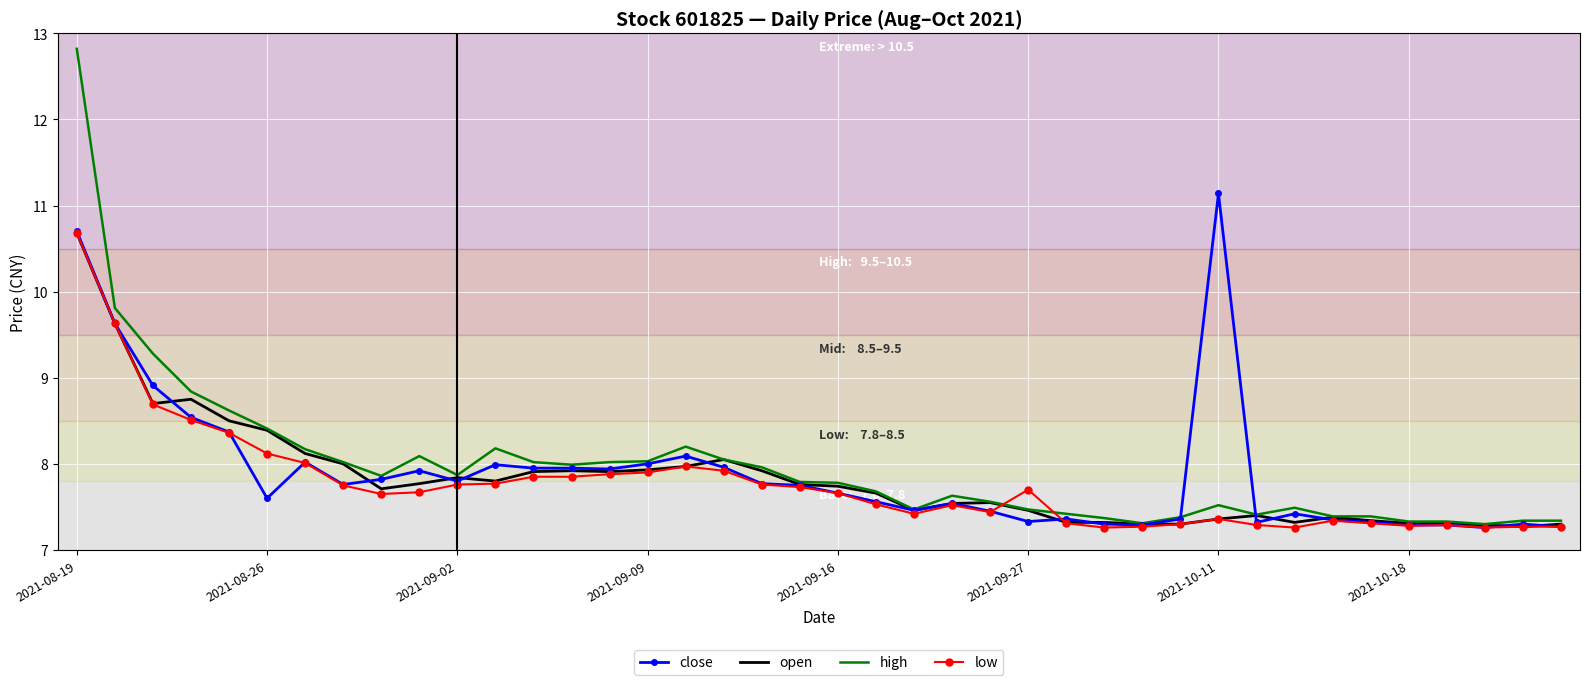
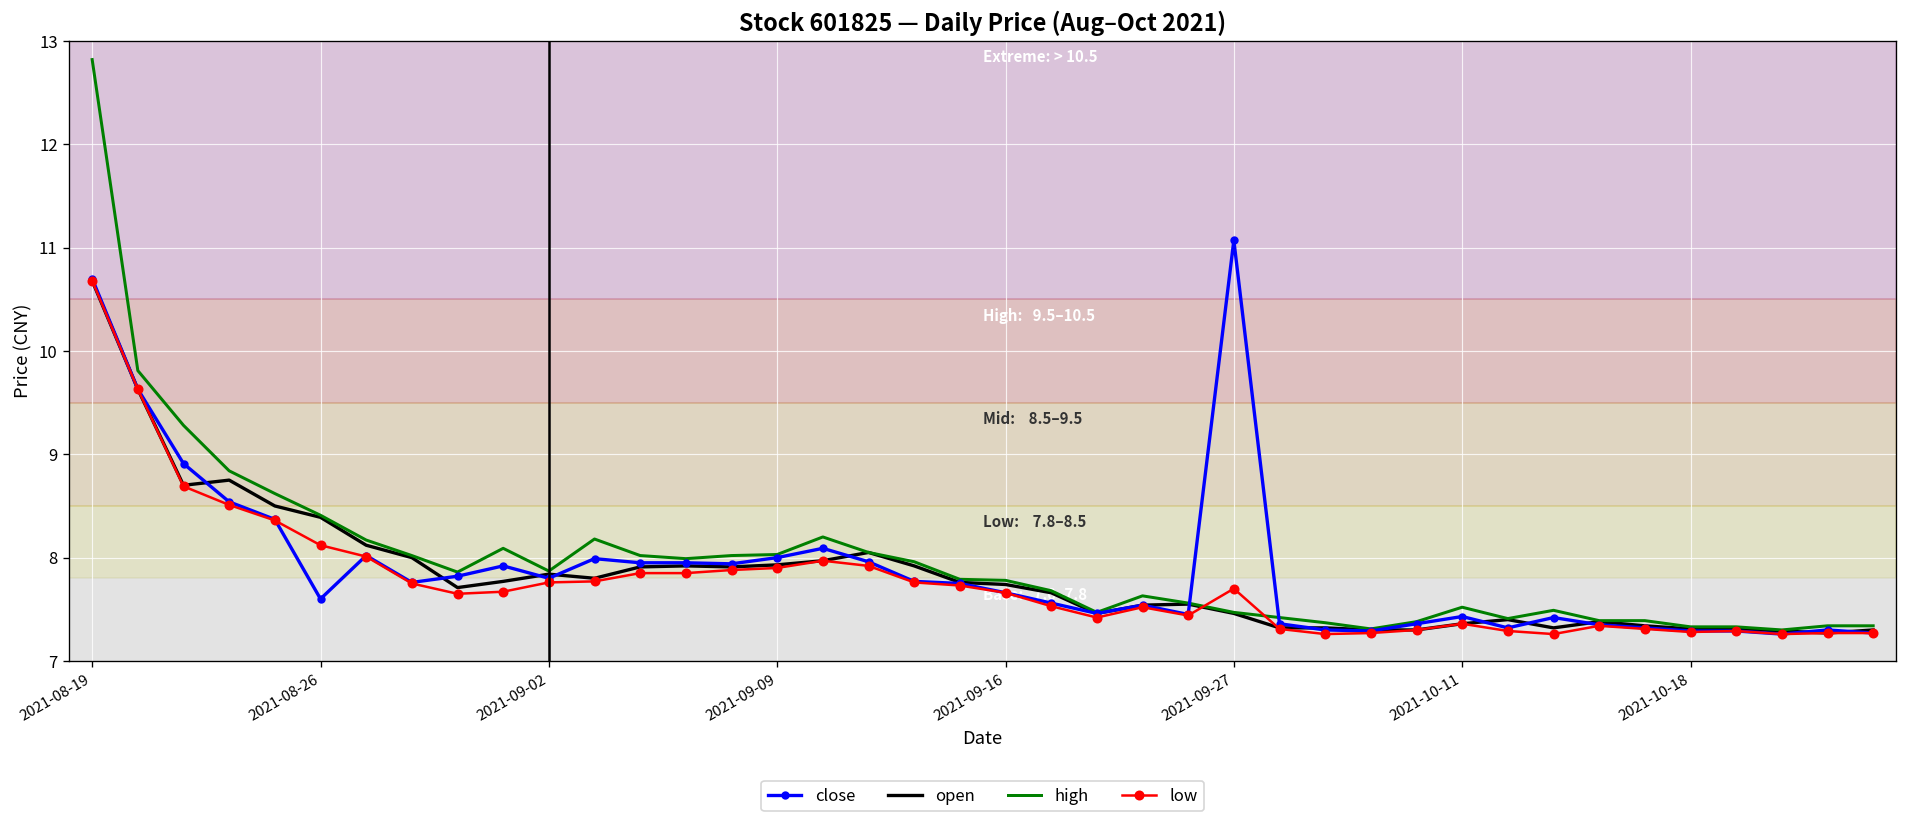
close, 2021-09-27: 7.3 -> 11.1
close, 2021-10-11: 11.1 -> 7.4
